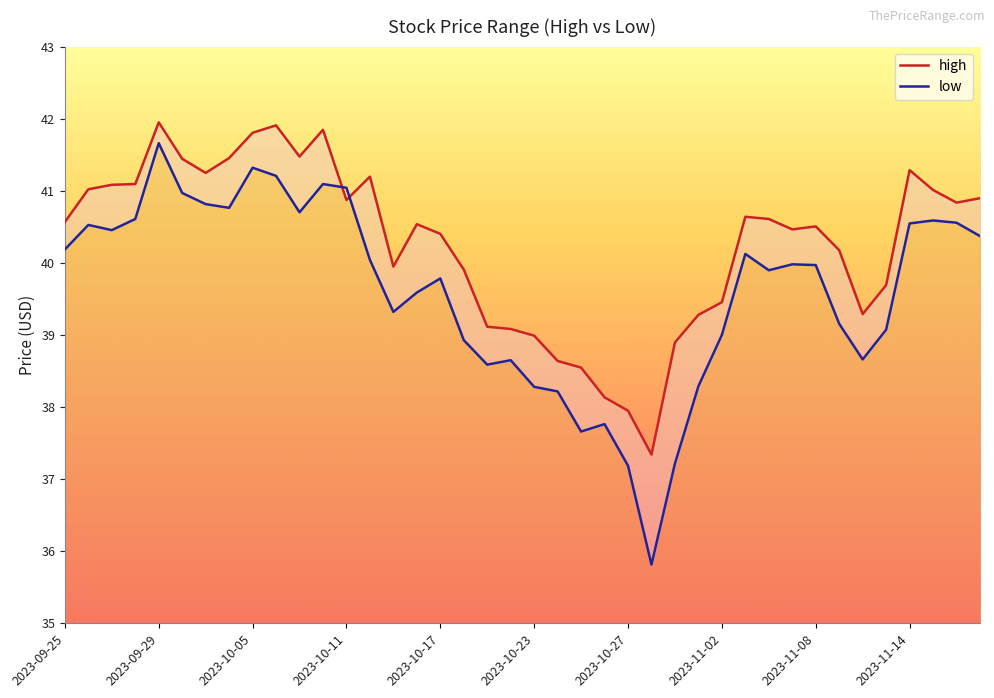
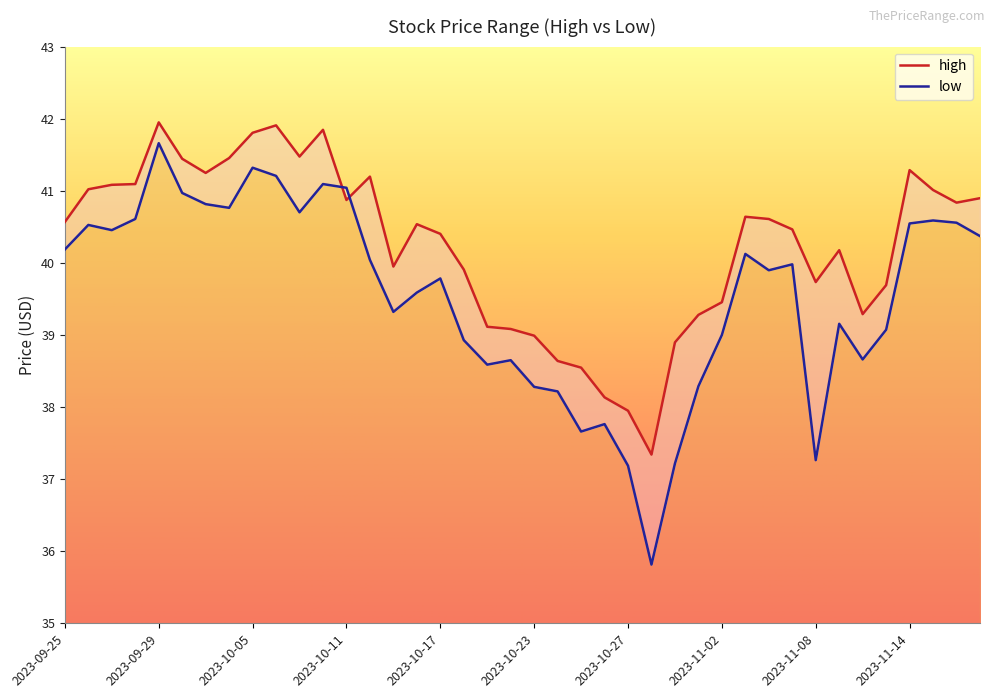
high, 2023-11-08: 40.5 -> 39.7
low, 2023-11-08: 40.0 -> 37.3
